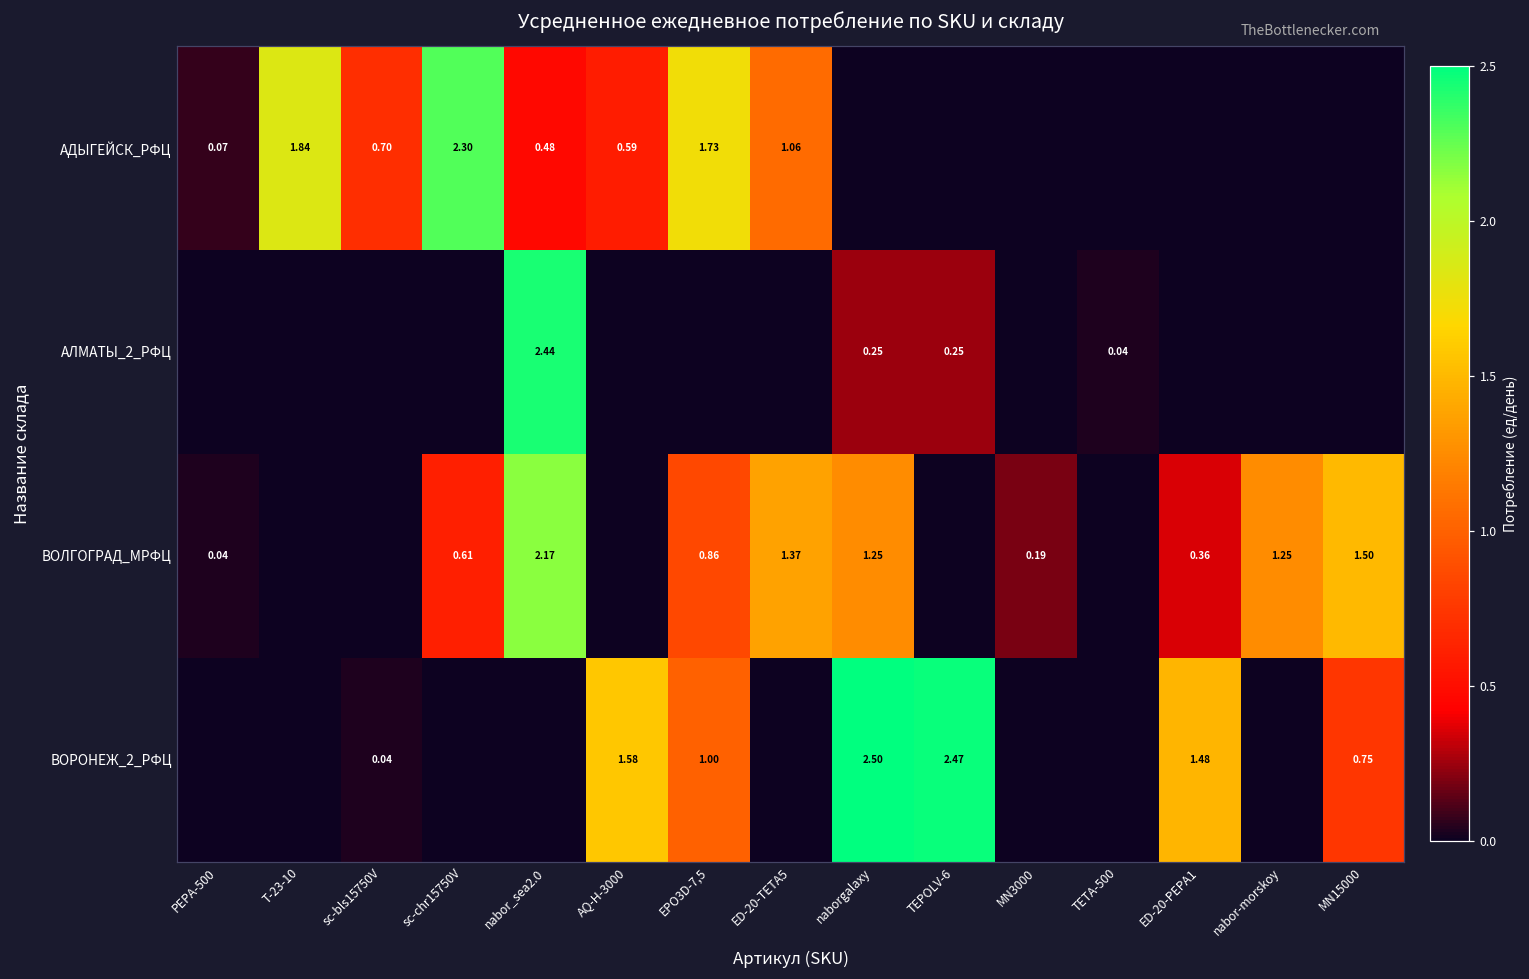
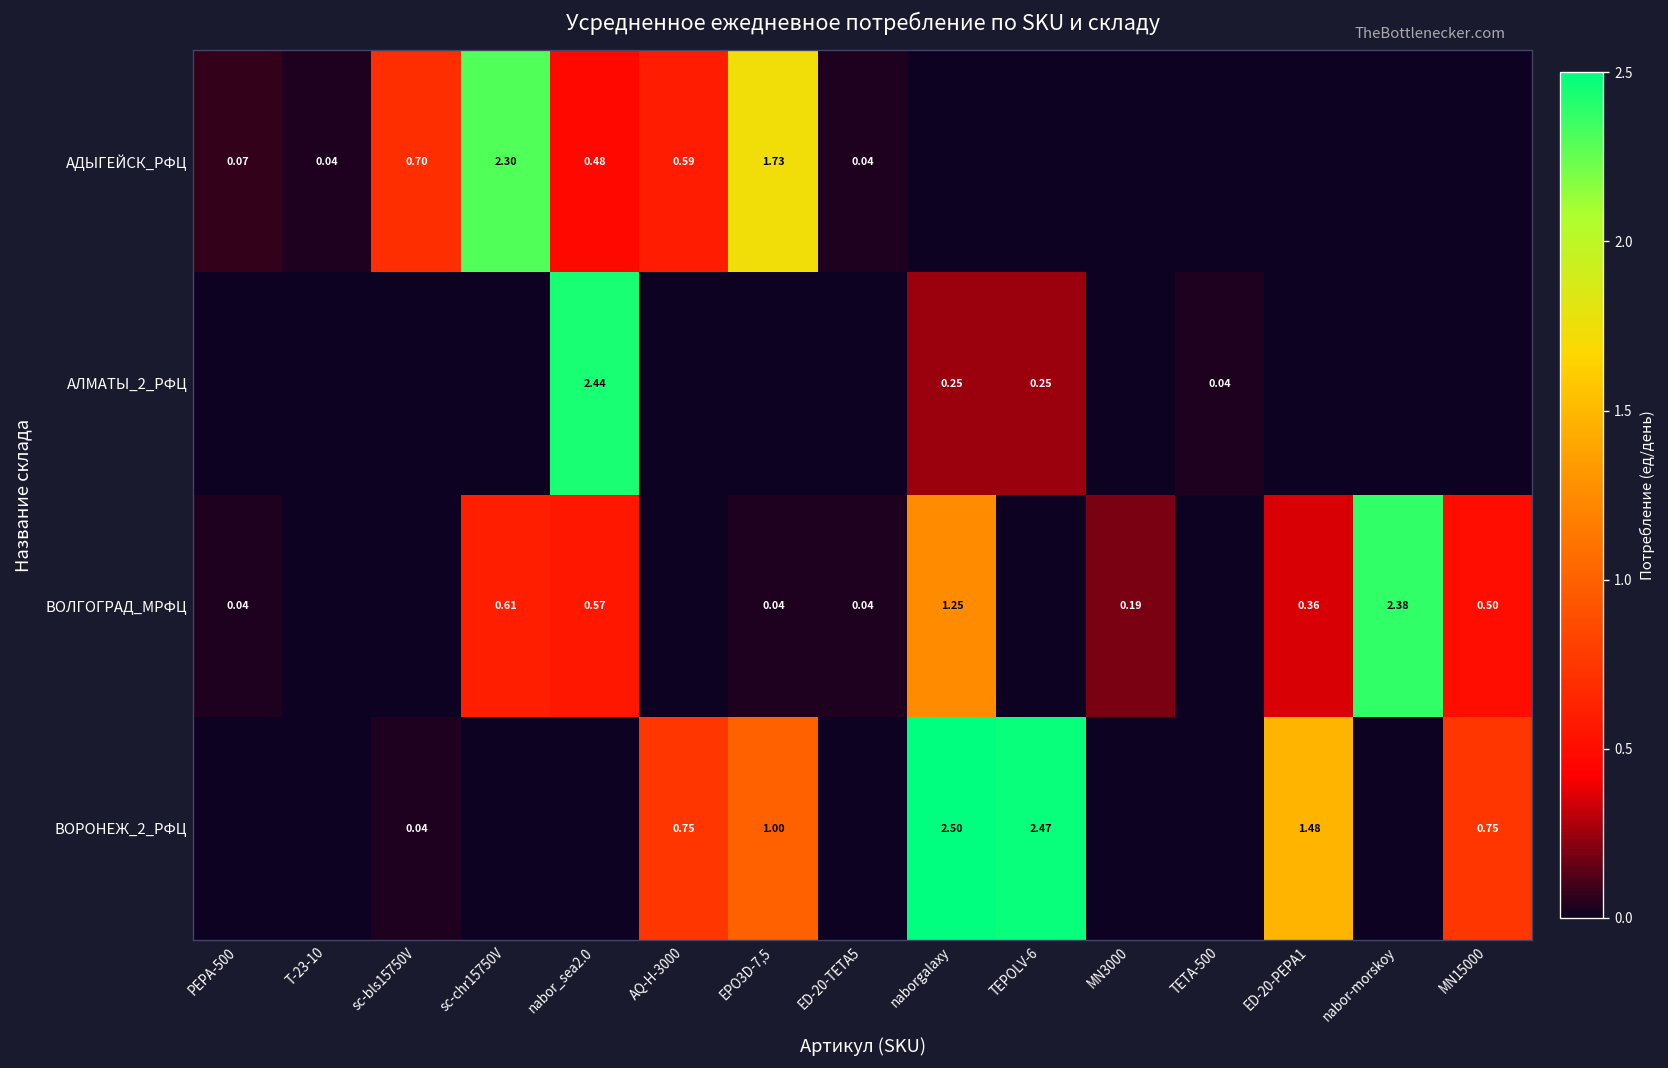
АДЫГЕЙСК_РФЦ, T-23-10: 1.84 -> 0.04
АДЫГЕЙСК_РФЦ, ED-20-TETA5: 1.06 -> 0.04
ВОЛГОГРАД_МРФЦ, nabor_sea2.0: 2.17 -> 0.57
ВОЛГОГРАД_МРФЦ, EPO3D-7,5: 0.86 -> 0.04
ВОЛГОГРАД_МРФЦ, ED-20-TETA5: 1.37 -> 0.04
ВОЛГОГРАД_МРФЦ, nabor-morskoy: 1.25 -> 2.38
ВОЛГОГРАД_МРФЦ, MN15000: 1.50 -> 0.50
ВОРОНЕЖ_2_РФЦ, AQ-H-3000: 1.58 -> 0.75
